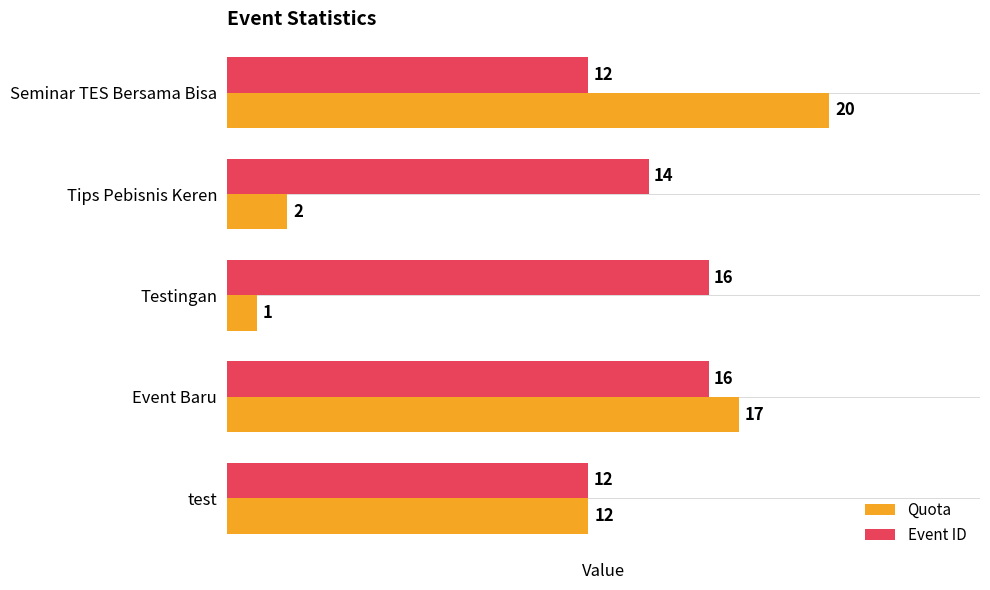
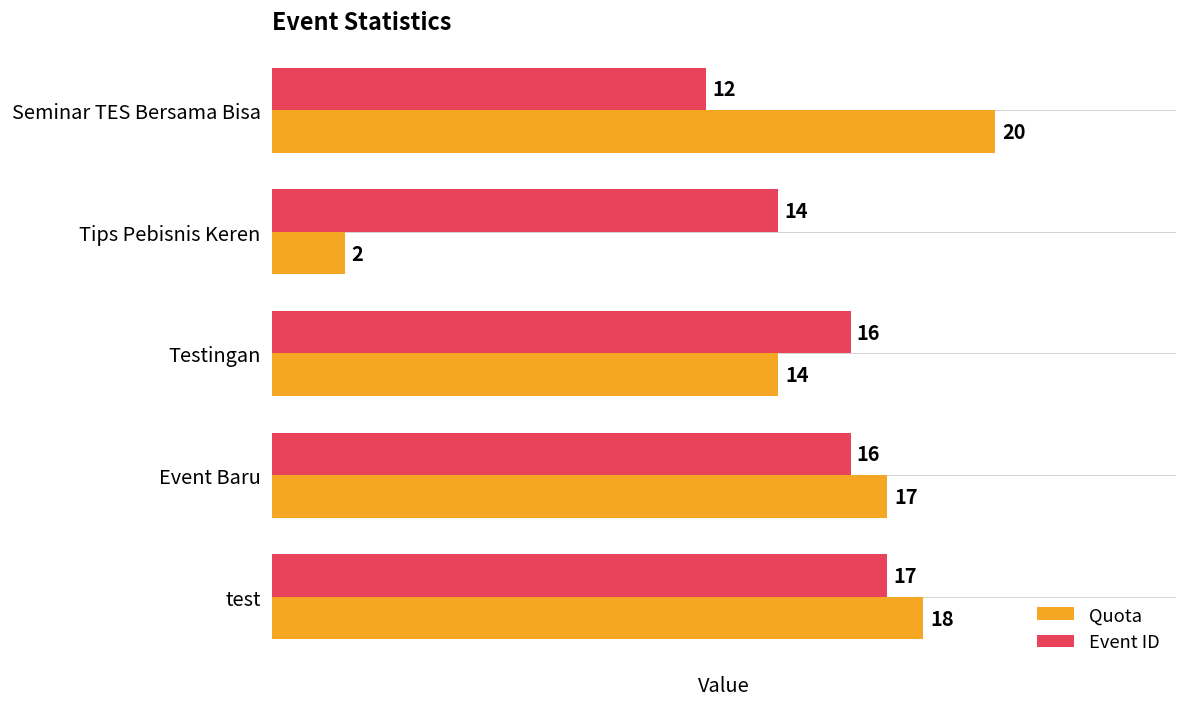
Quota, Testingan: 1 -> 14
Event ID, test: 12 -> 17
Quota, test: 12 -> 18
